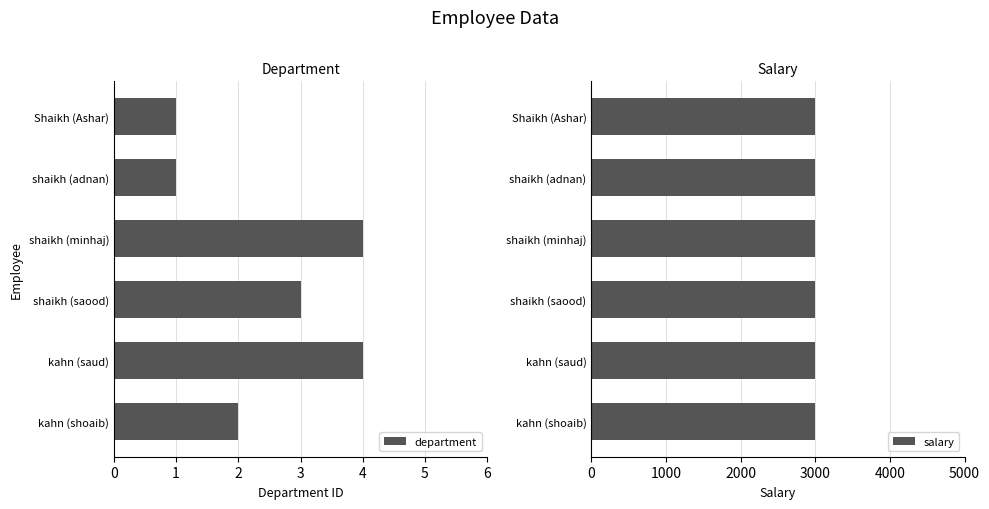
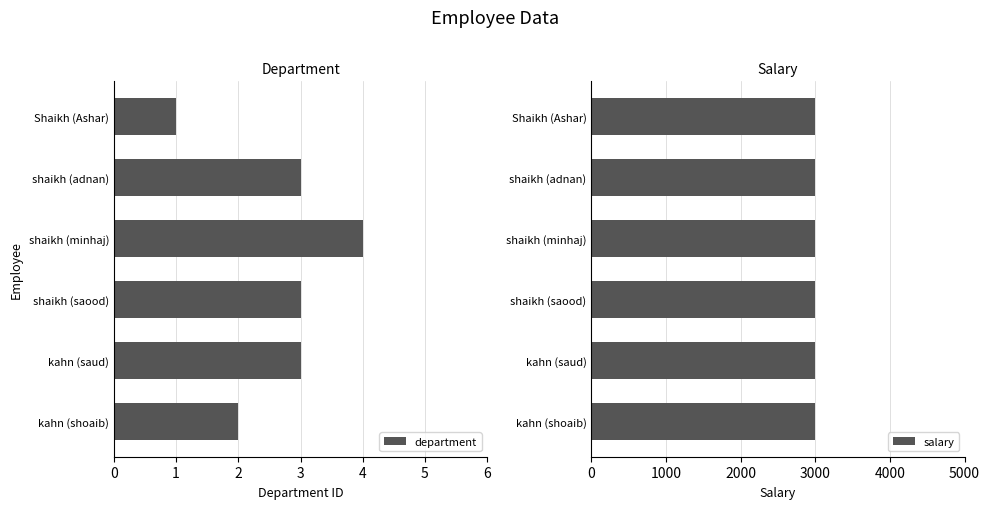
Department, shaikh (adnan): 1 -> 3
Department, kahn (saud): 4 -> 3
